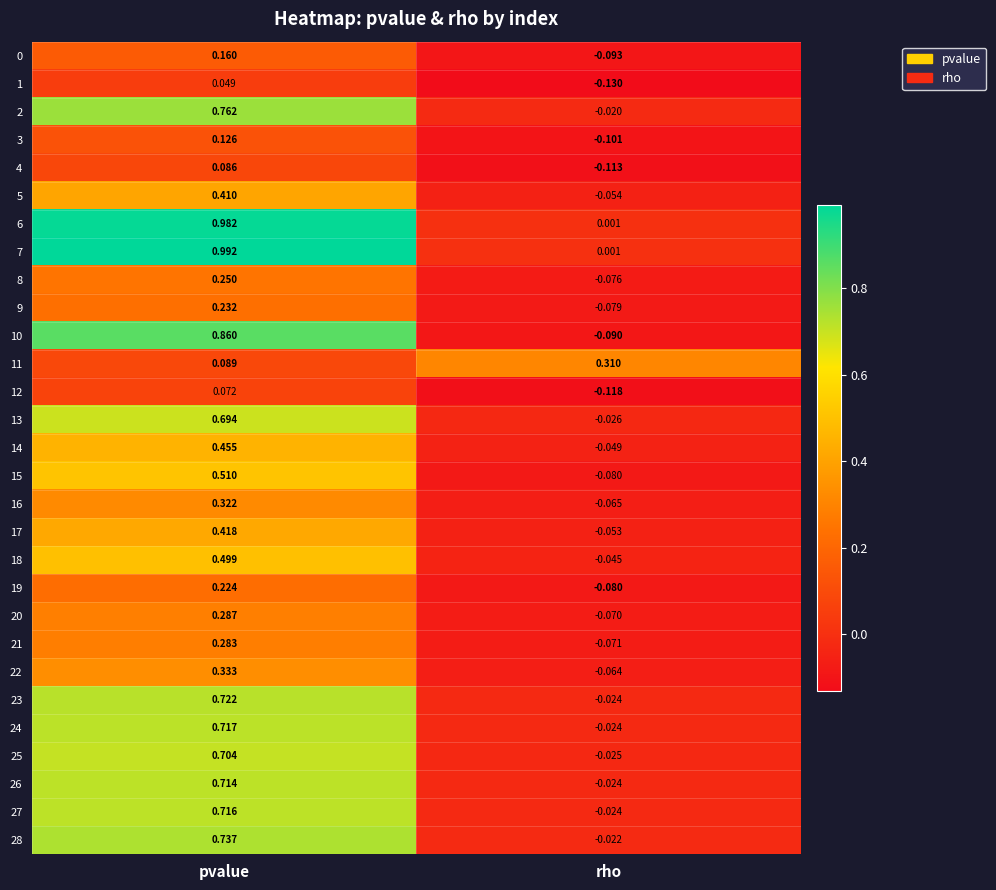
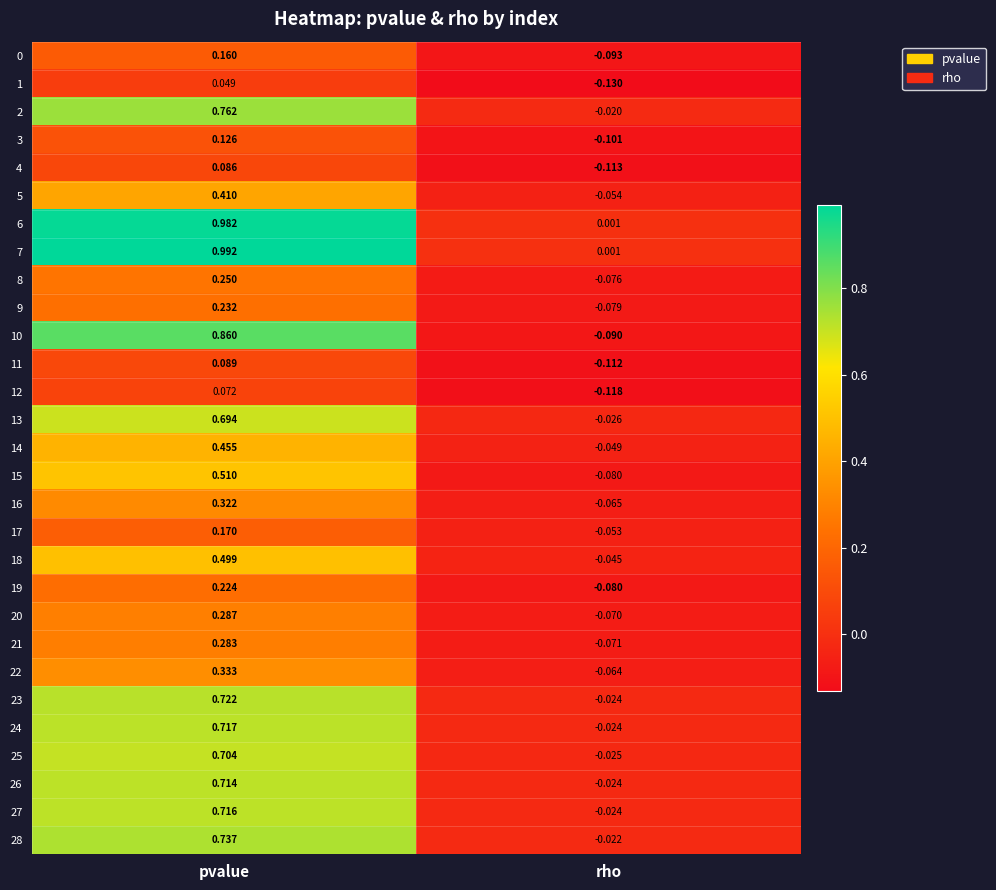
11, rho: 0.310 -> -0.112
17, pvalue: 0.418 -> 0.170
